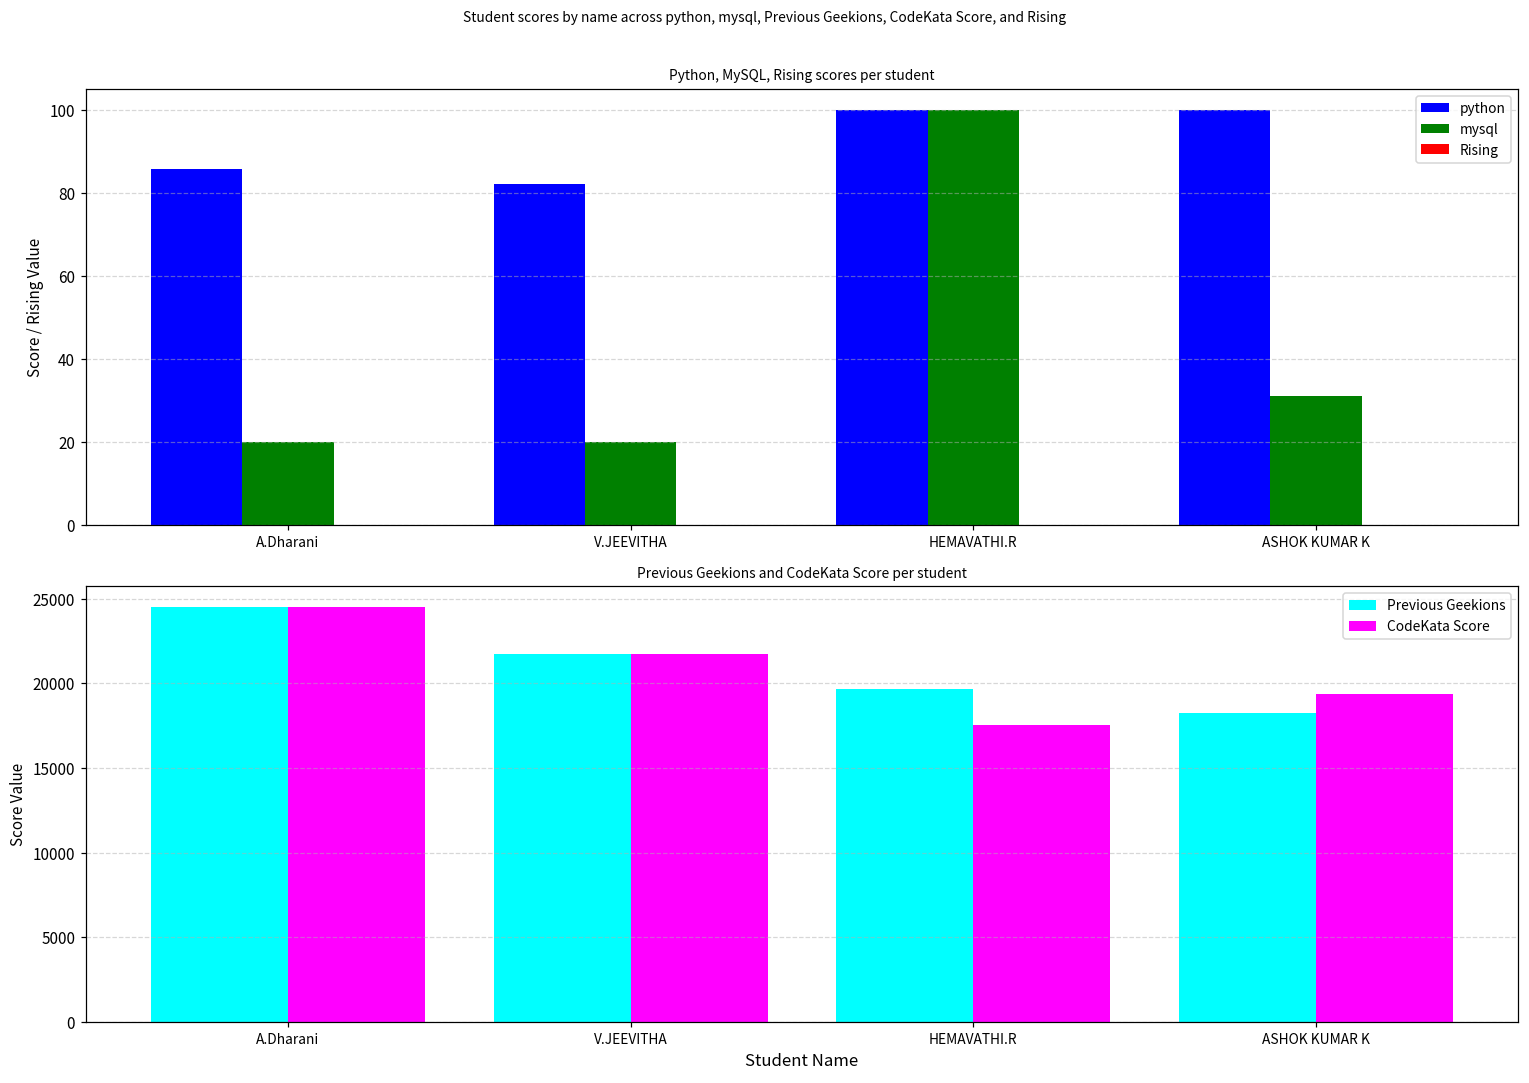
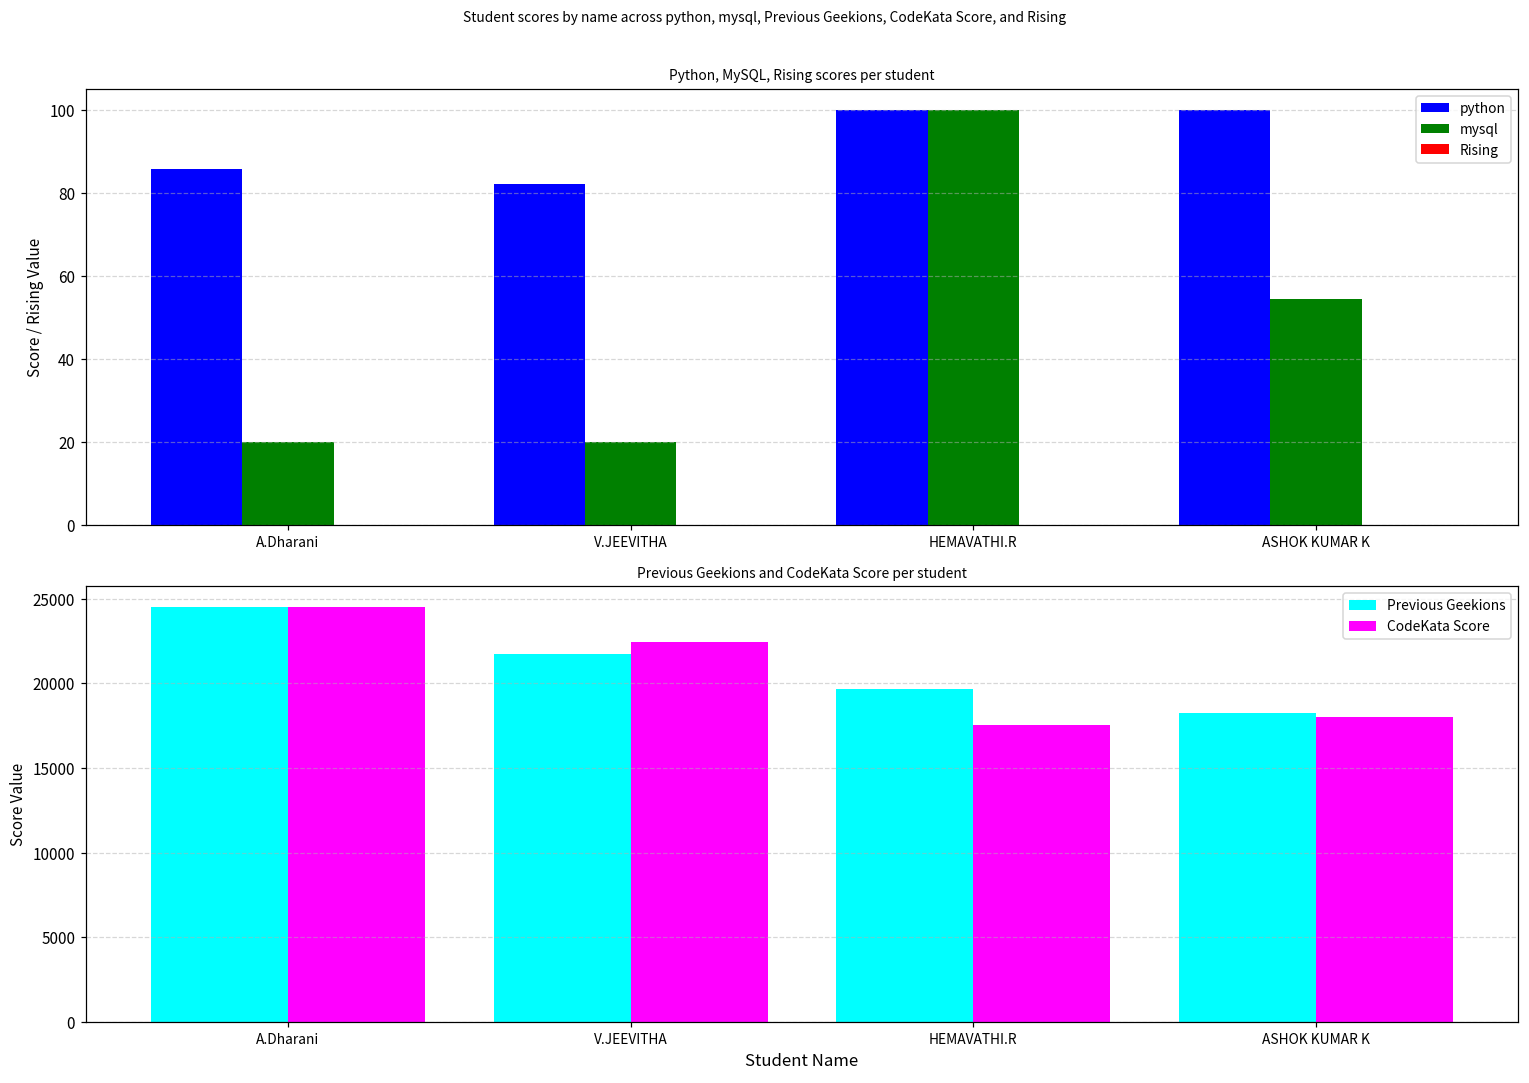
Python, MySQL, Rising scores per student, mysql, ASHOK KUMAR K: 31 -> 54
Previous Geekions and CodeKata Score per student, CodeKata Score, V.JEEVITHA: 21700 -> 22500
Previous Geekions and CodeKata Score per student, CodeKata Score, ASHOK KUMAR K: 19400 -> 18000
